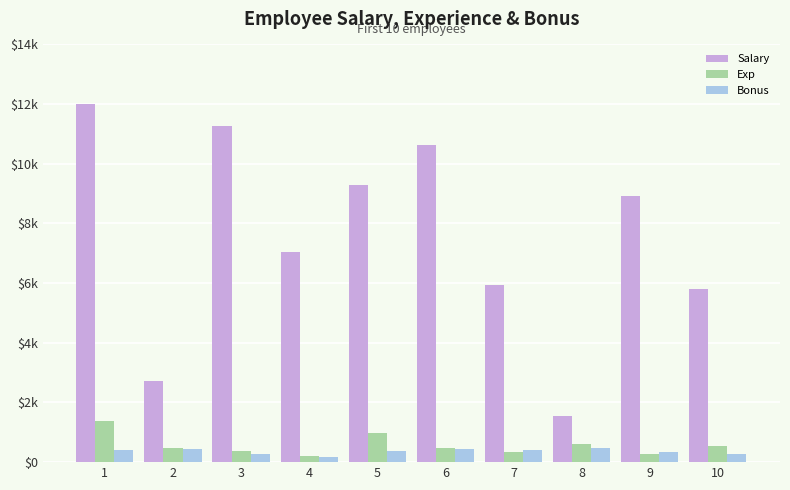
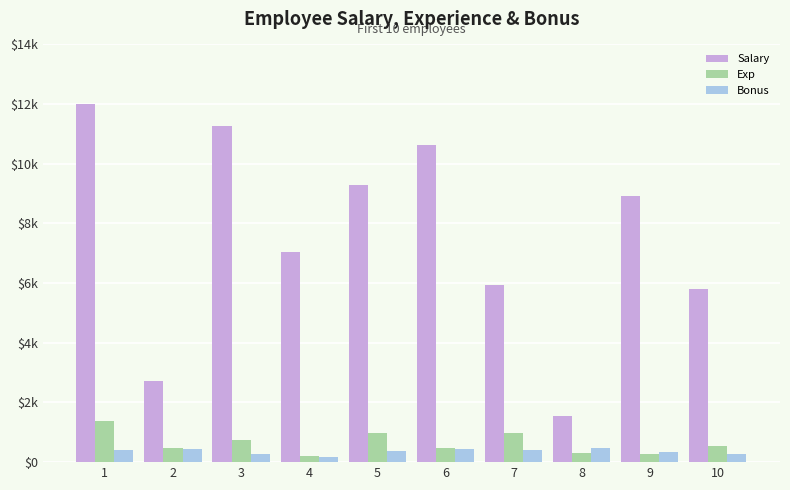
Exp, 3: $400 -> $700
Exp, 7: $300 -> $1000
Exp, 8: $600 -> $300
